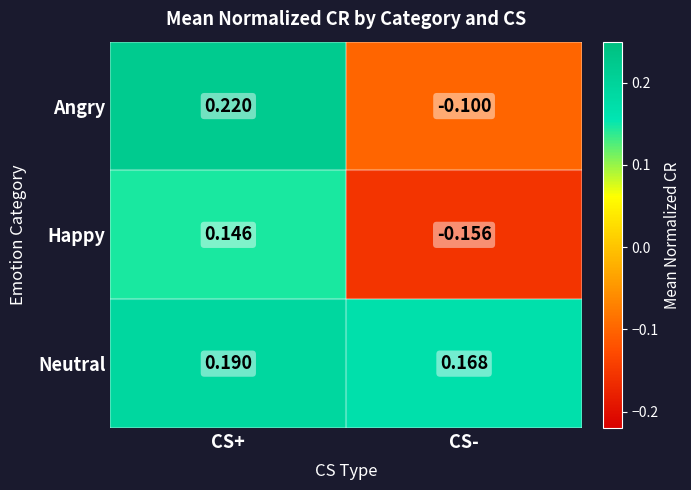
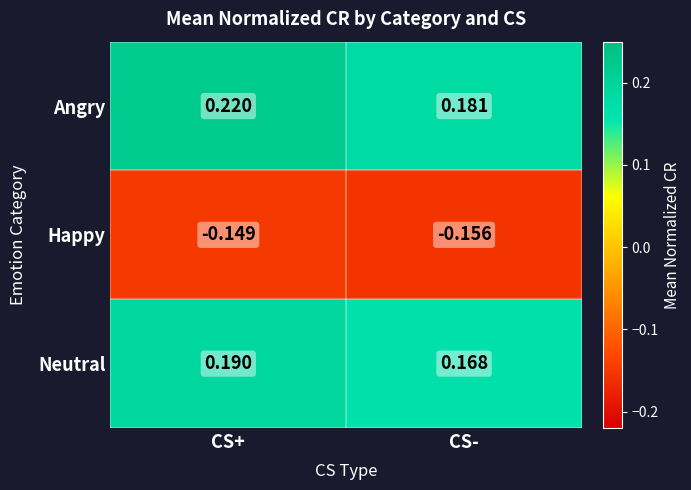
Angry, CS-: -0.100 -> 0.181
Happy, CS+: 0.146 -> -0.149
